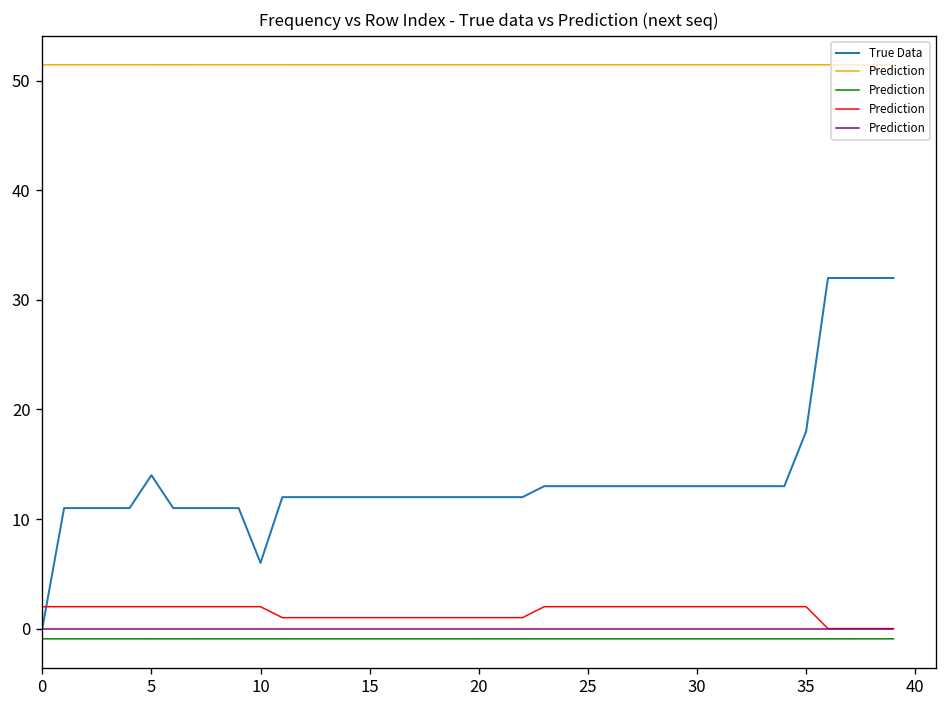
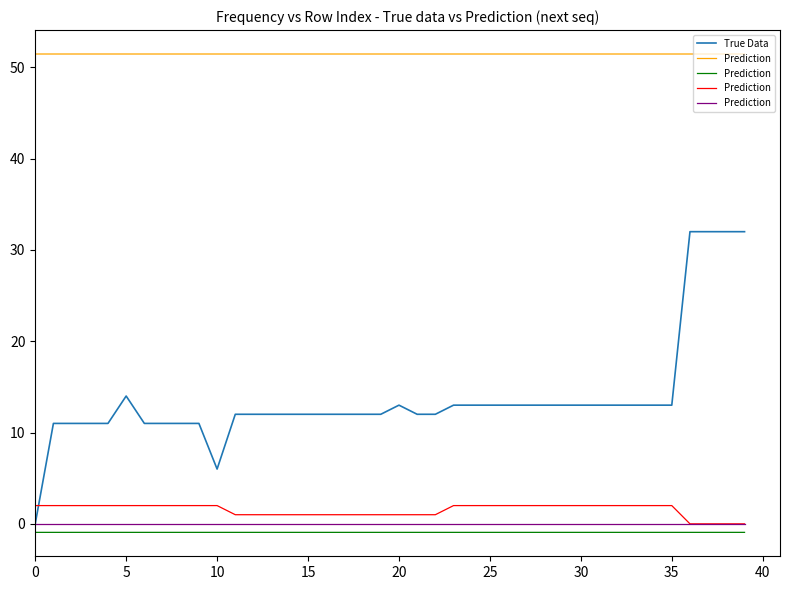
True Data, 20: 12 -> 13
True Data, 35: 18 -> 13
